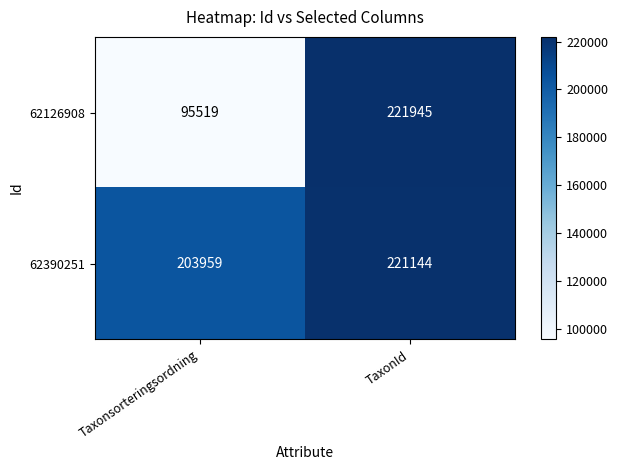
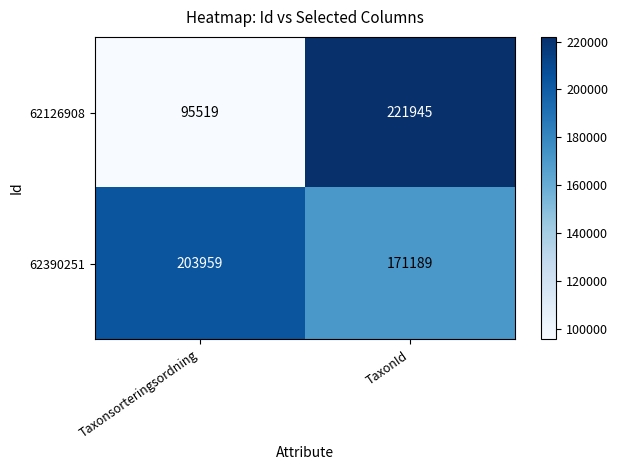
62390251, TaxonId: 221144 -> 171189
